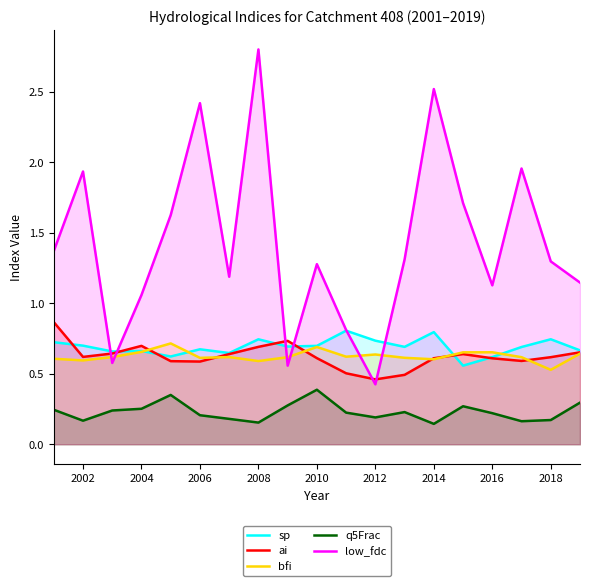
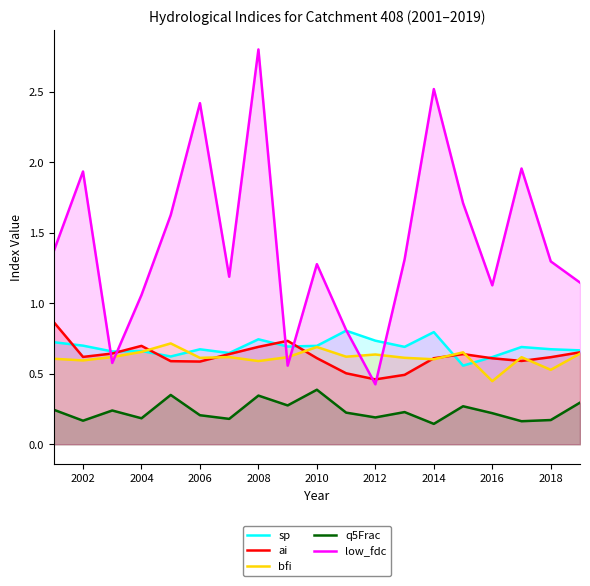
q5Frac, 2004: 0.25 -> 0.18
q5Frac, 2008: 0.15 -> 0.35
bfi, 2016: 0.65 -> 0.45
sp, 2018: 0.74 -> 0.67
